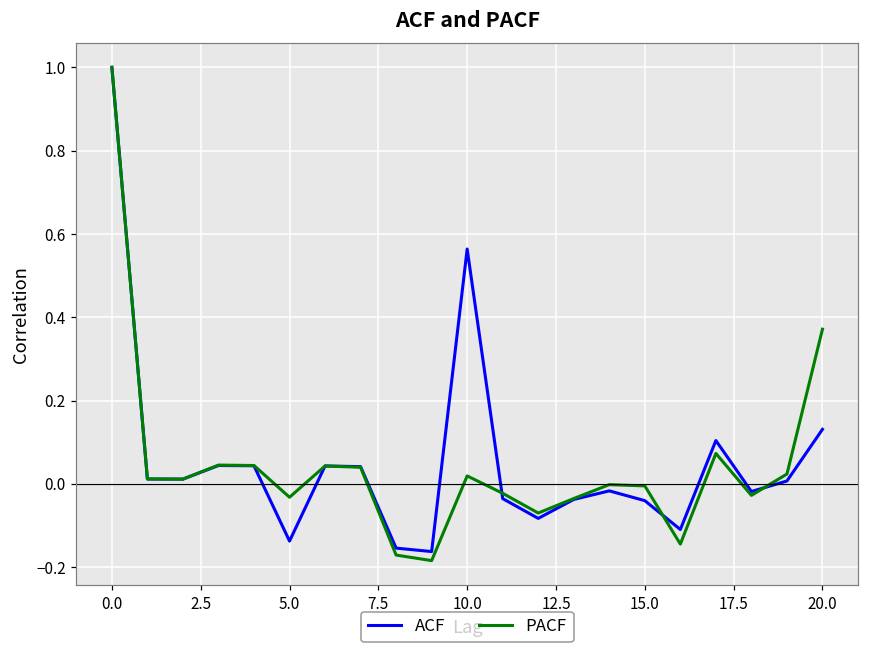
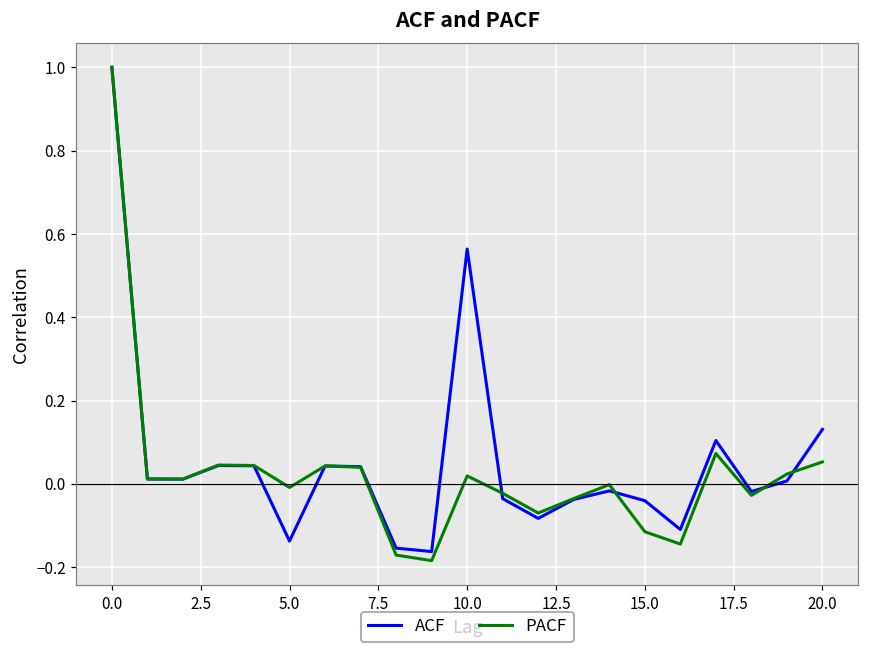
PACF, 5.0: -0.03 -> -0.01
PACF, 15.0: -0.01 -> -0.11
PACF, 20.0: 0.37 -> 0.05
